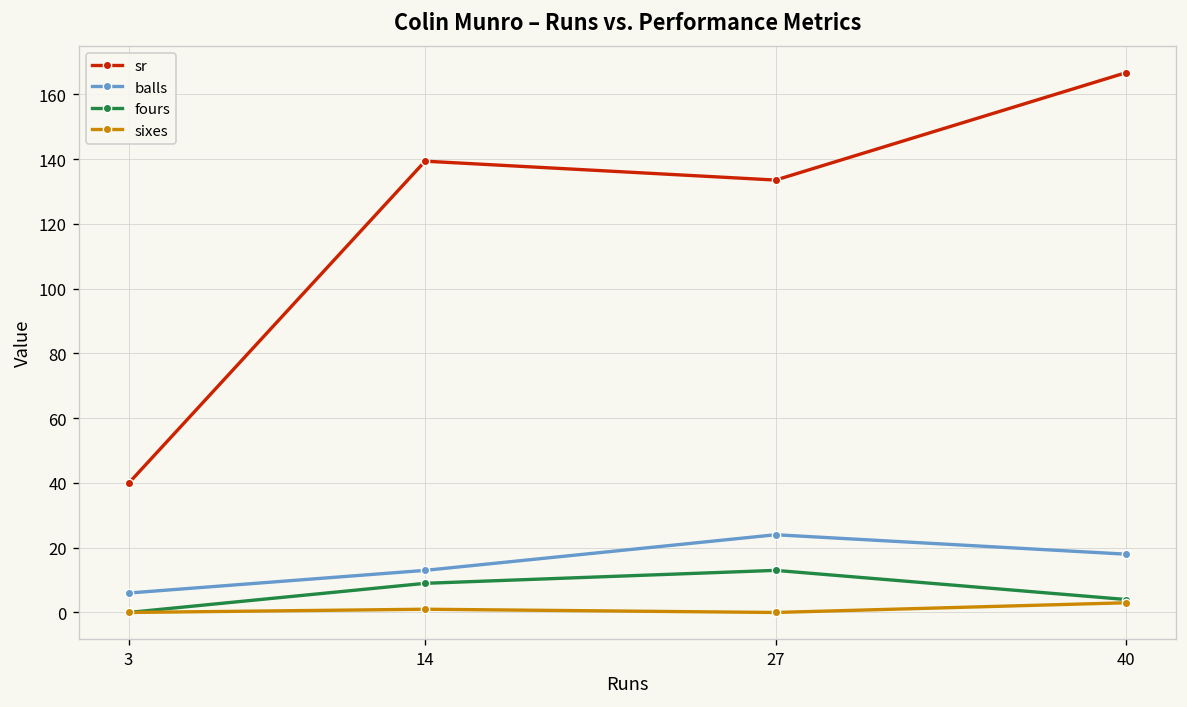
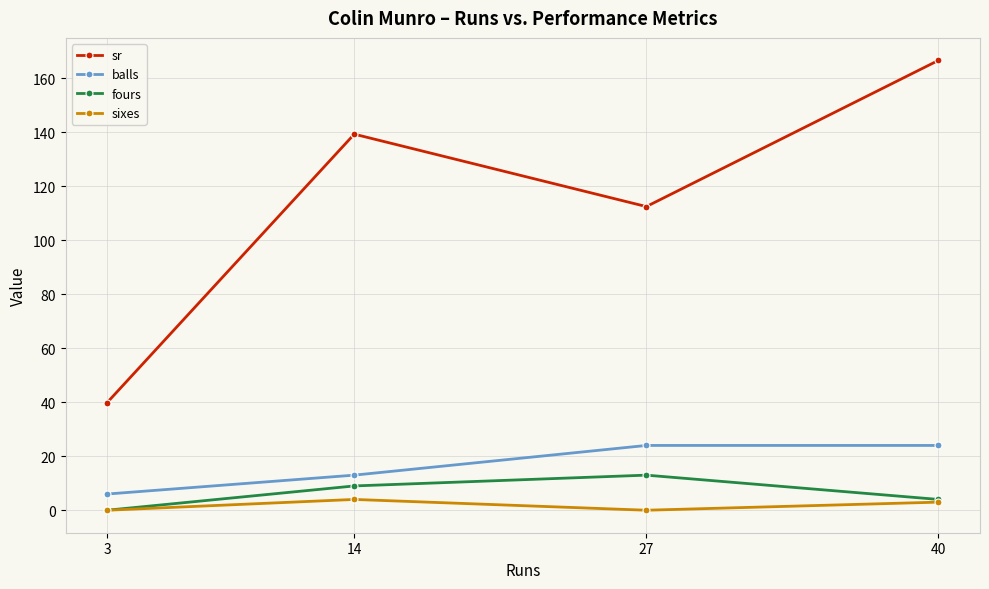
sixes, 14: 1 -> 4
sr, 27: 134 -> 113
balls, 40: 18 -> 24
